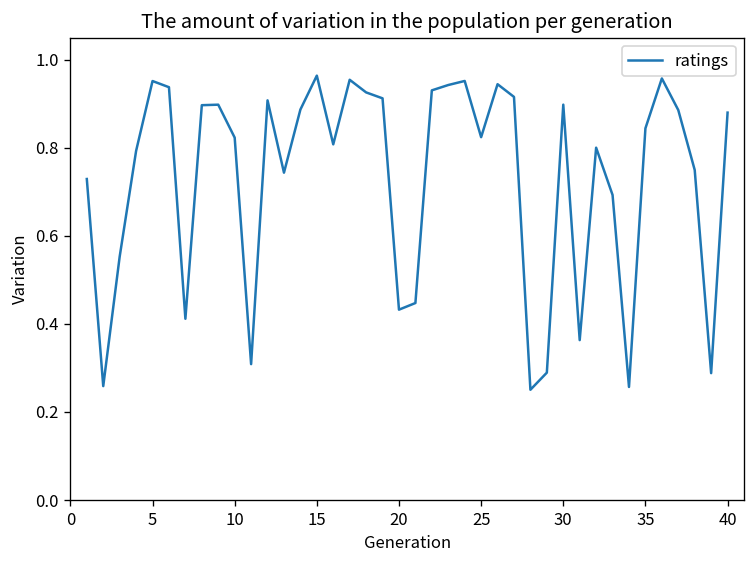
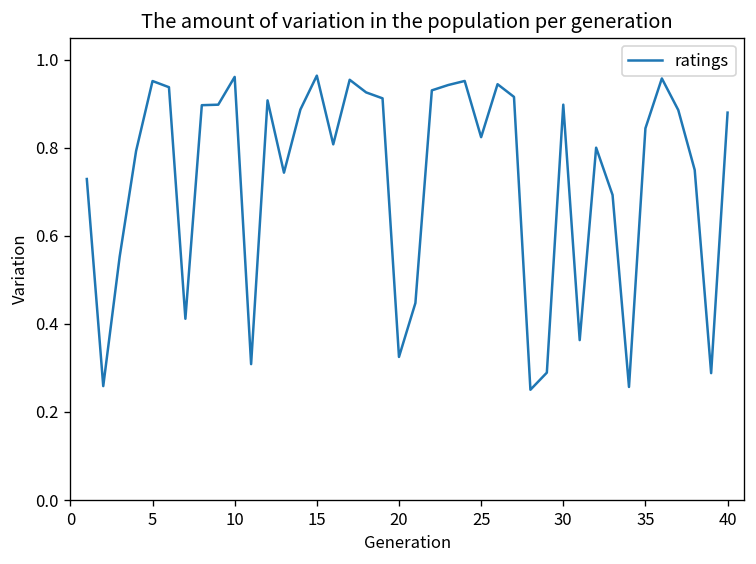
10: 0.82 -> 0.96
20: 0.43 -> 0.32
